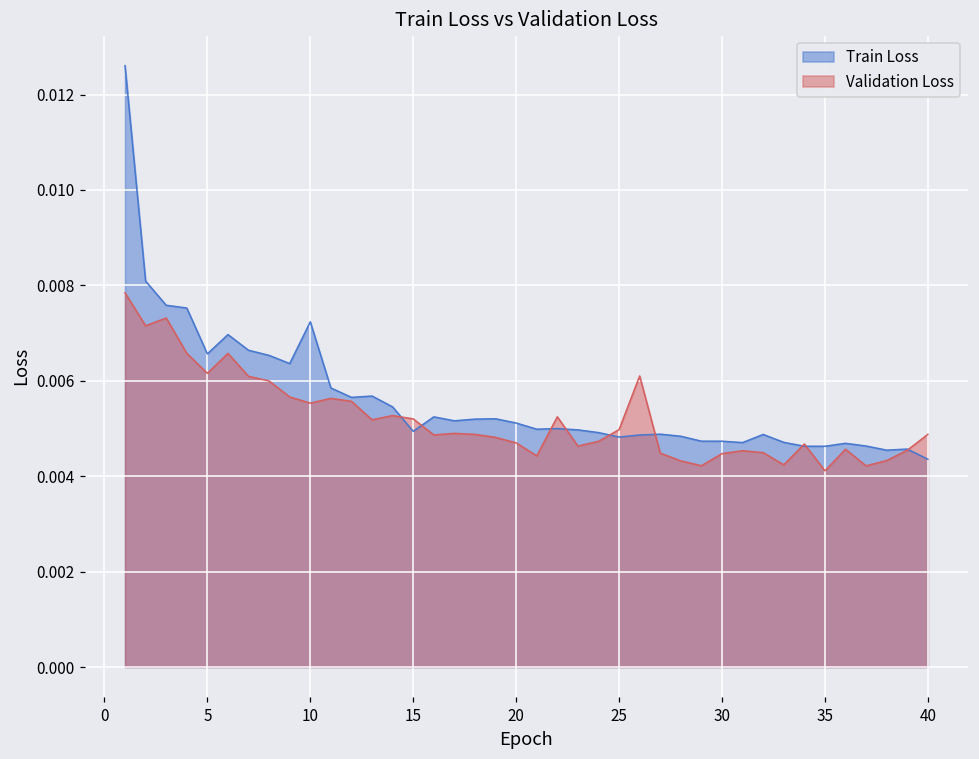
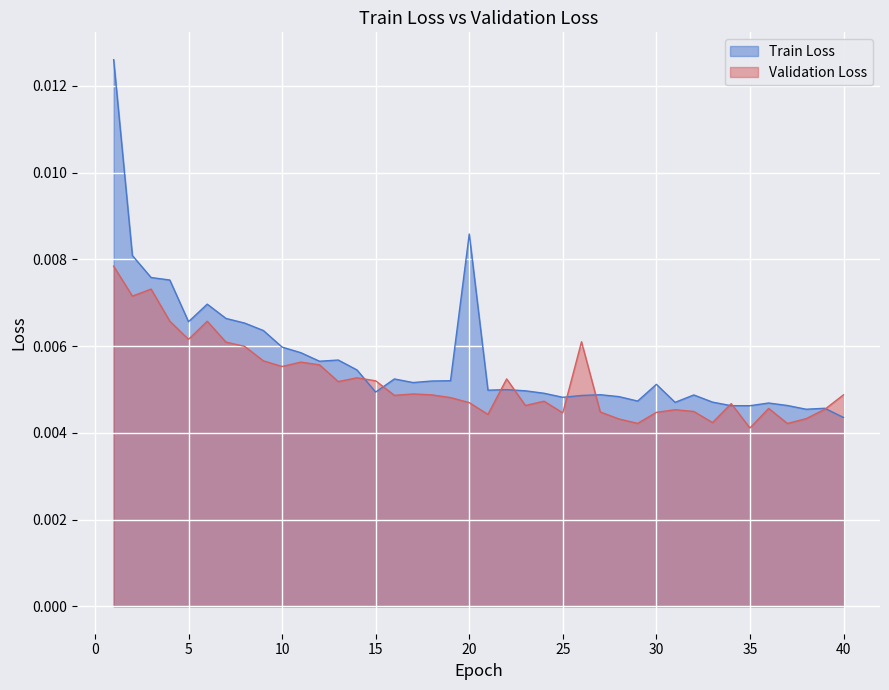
Train Loss, 10: 0.0072 -> 0.0060
Train Loss, 20: 0.0051 -> 0.0086
Validation Loss, 25: 0.0050 -> 0.0045
Train Loss, 30: 0.0047 -> 0.0051
